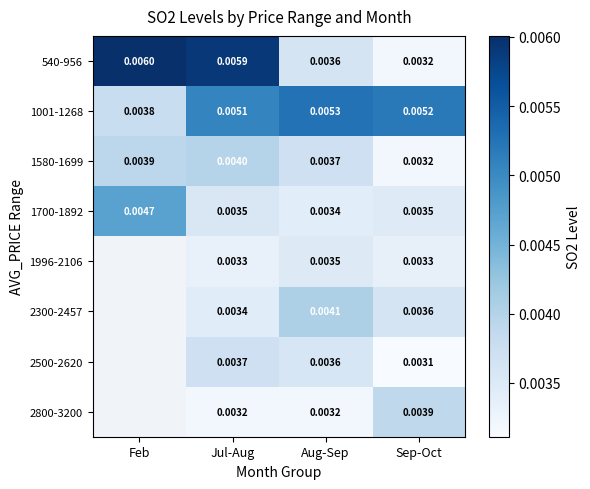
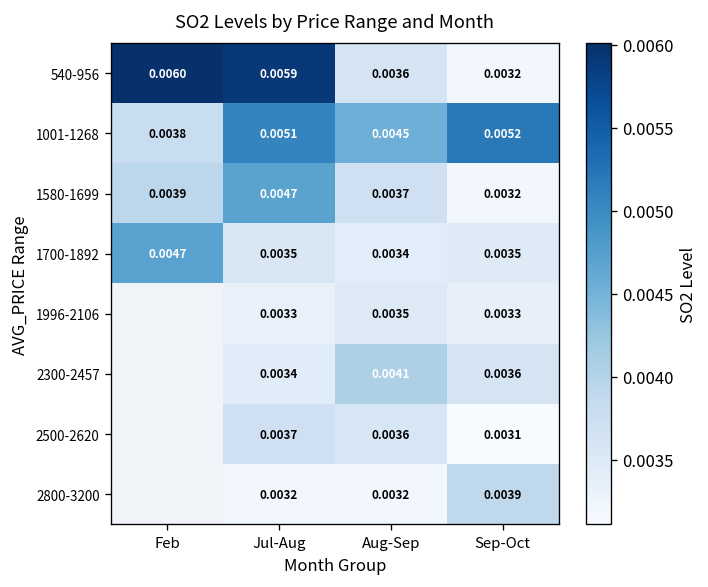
1001-1268, Aug-Sep: 0.0053 -> 0.0045
1580-1699, Jul-Aug: 0.0040 -> 0.0047
